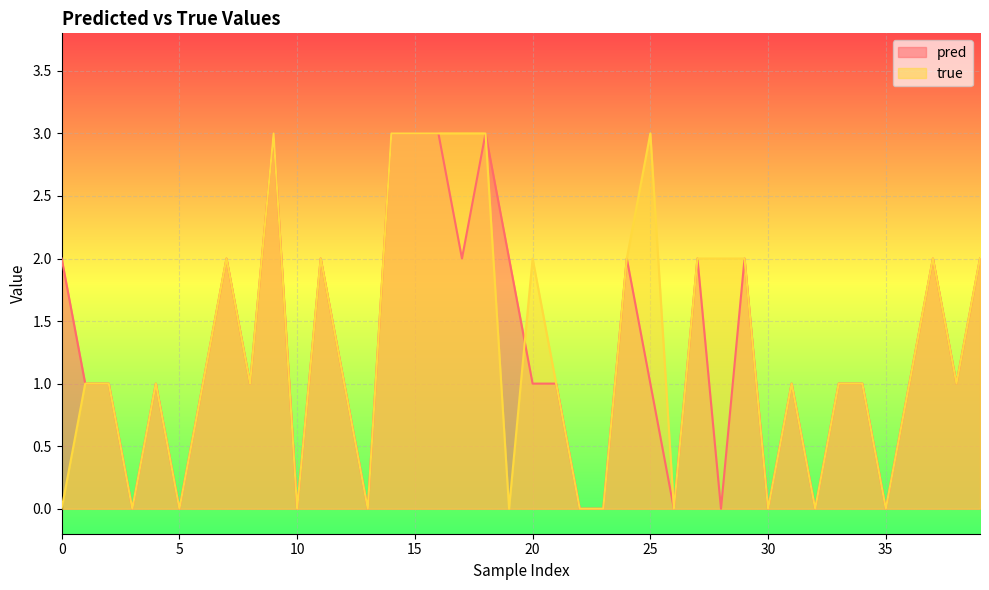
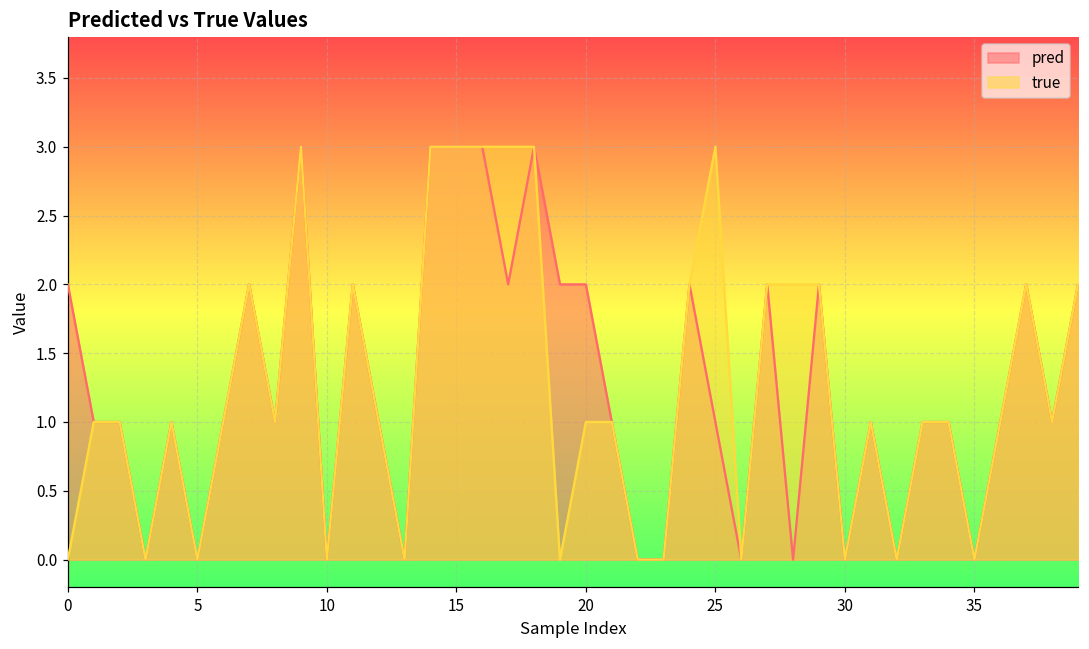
pred, 20: 1 -> 2
true, 20: 2 -> 1
